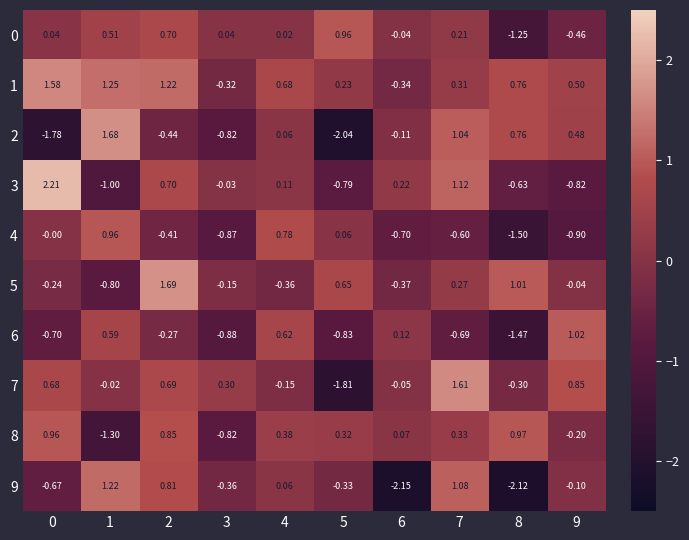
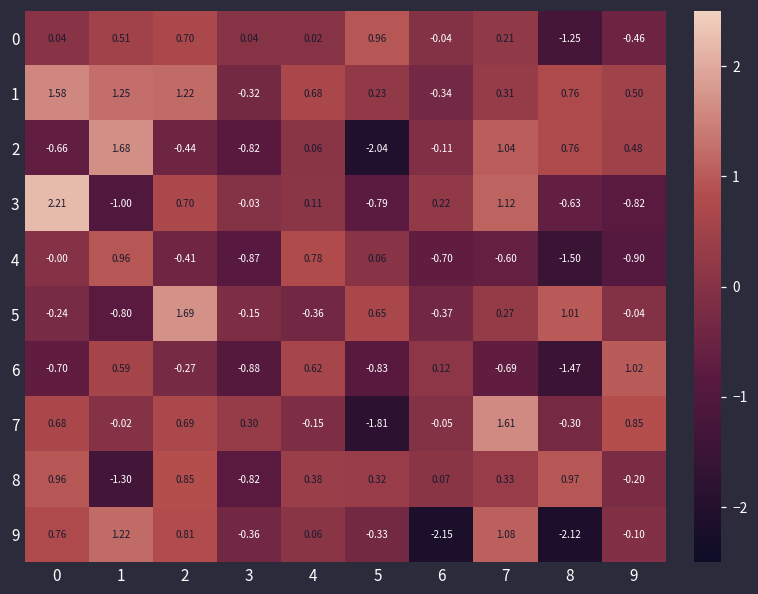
2, 0: -1.78 -> -0.66
9, 0: -0.67 -> 0.76
